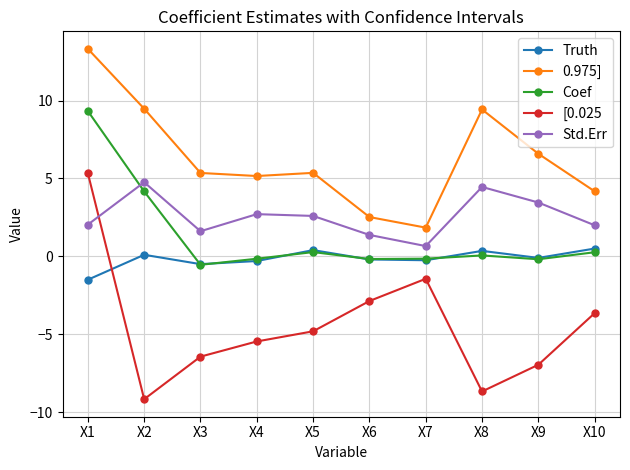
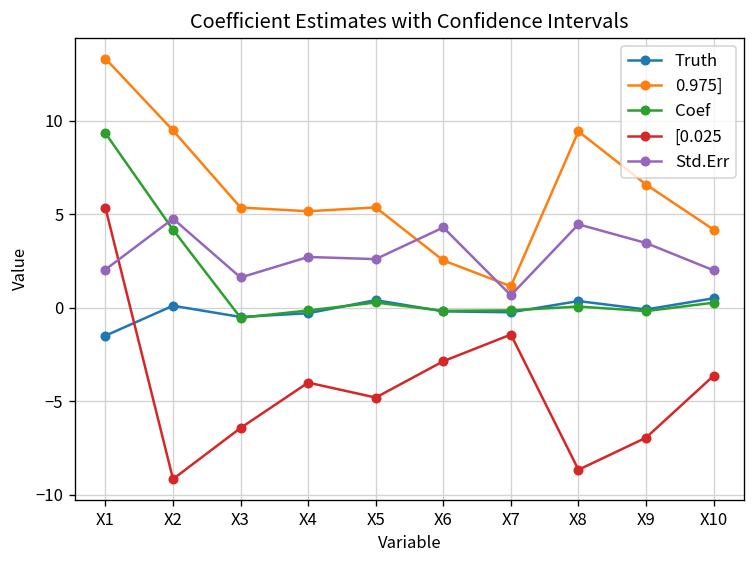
[0.025, X4: -5.5 -> -4.0
Std.Err, X6: 1.4 -> 4.3
0.975], X7: 1.8 -> 1.1
